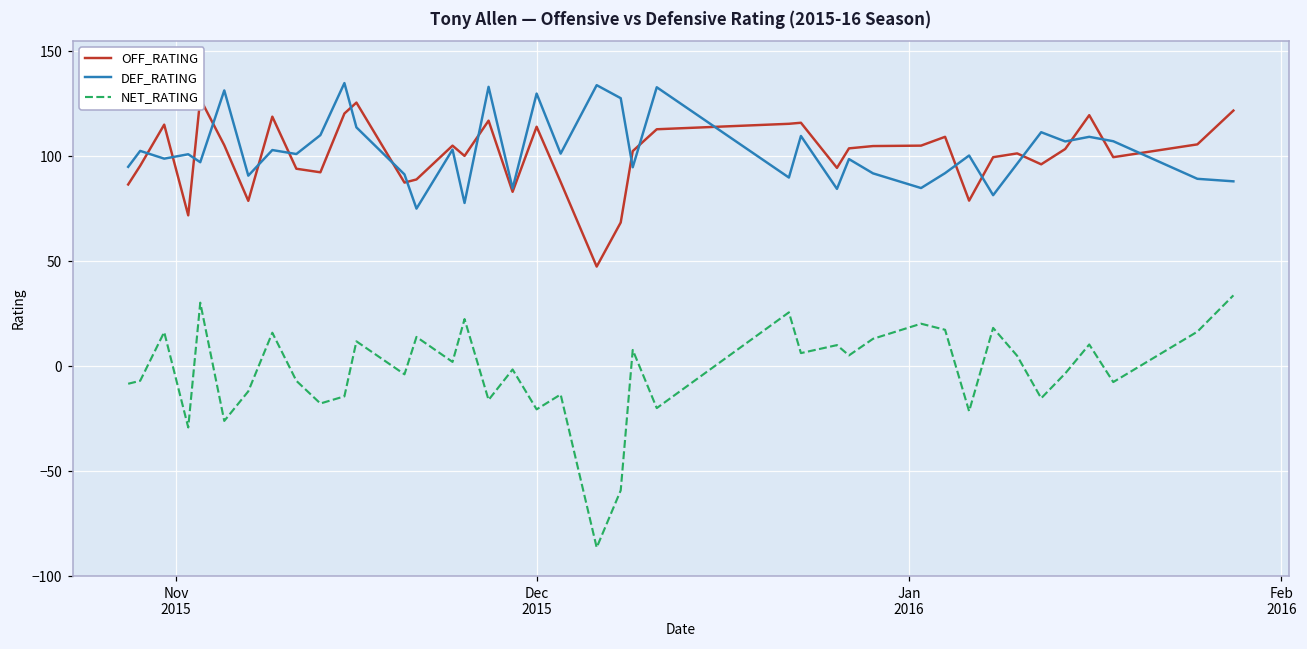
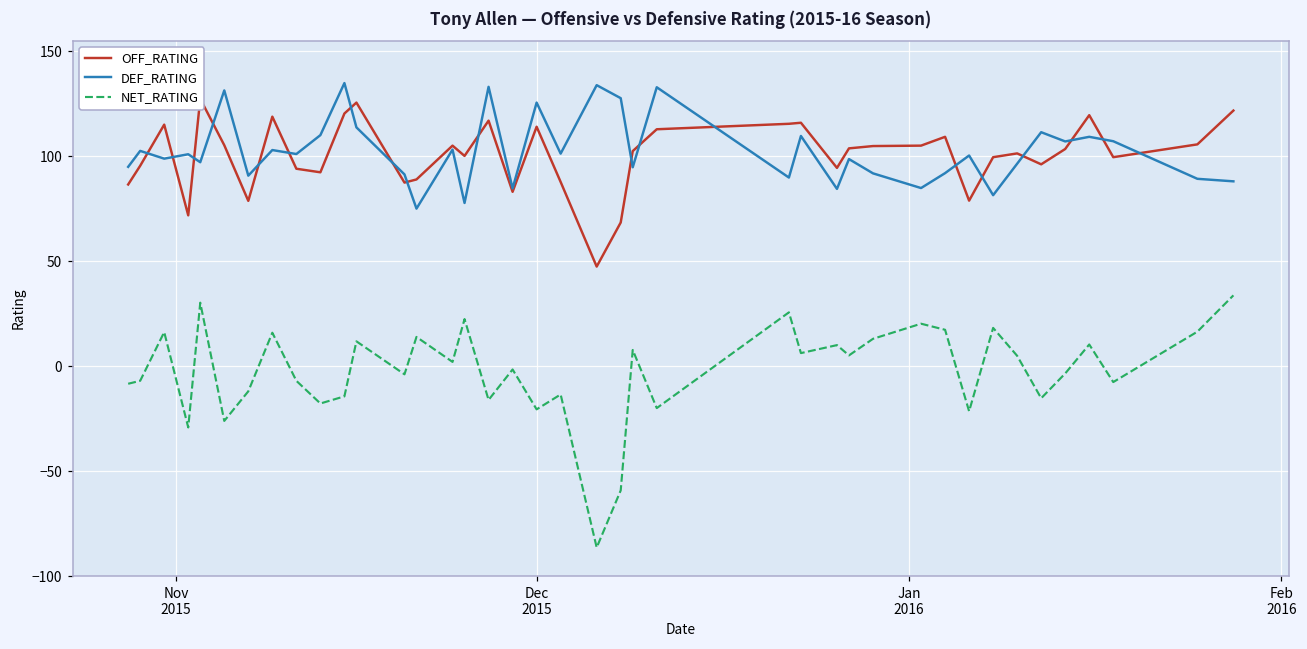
DEF_RATING, Dec 2015: 130 -> 126
